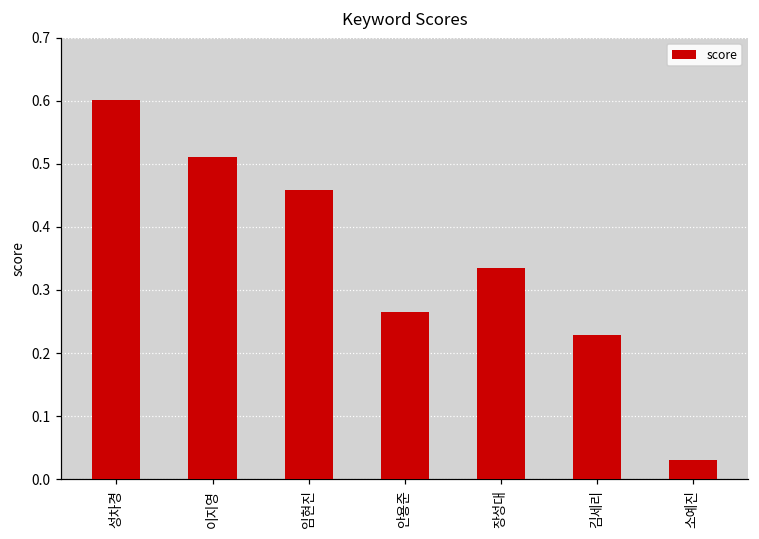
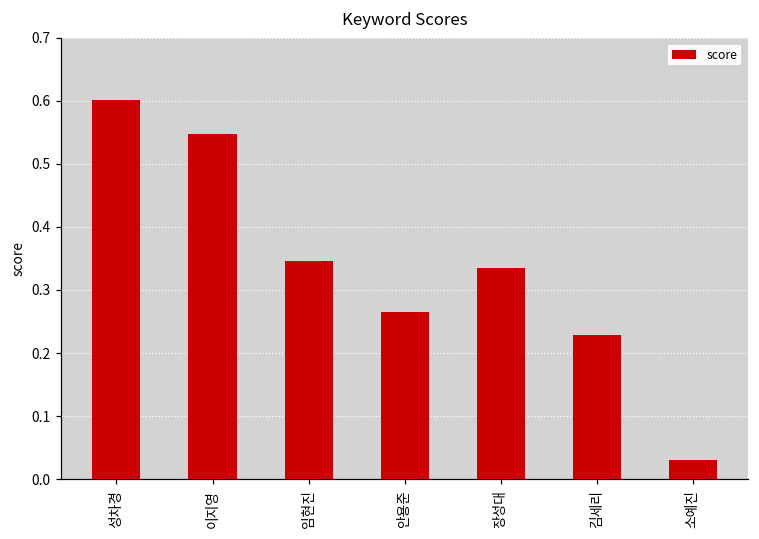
이지영: 0.51 -> 0.55
임현진: 0.46 -> 0.35
